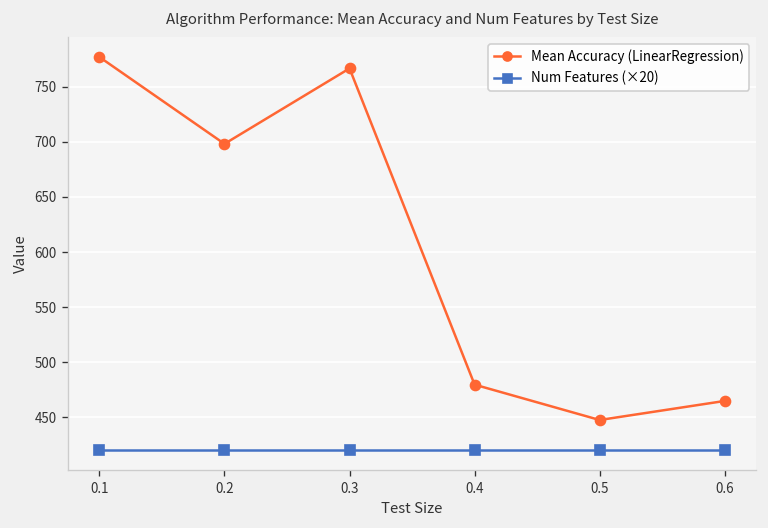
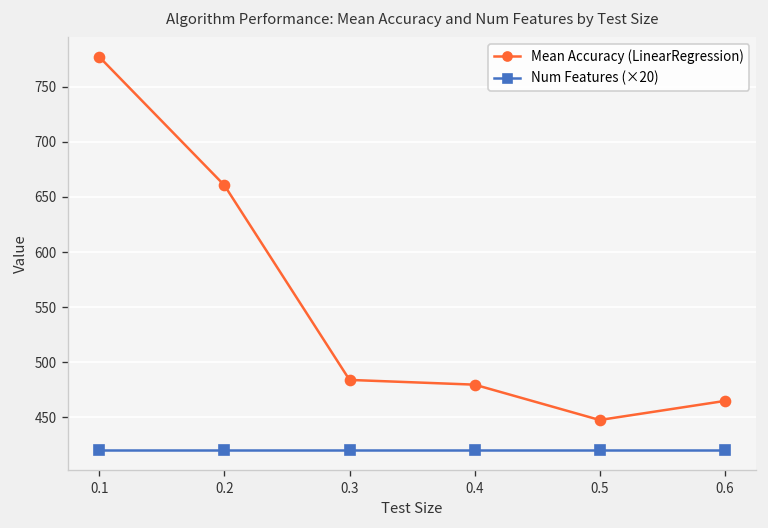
Mean Accuracy (LinearRegression), 0.2: 700 -> 660
Mean Accuracy (LinearRegression), 0.3: 770 -> 480
